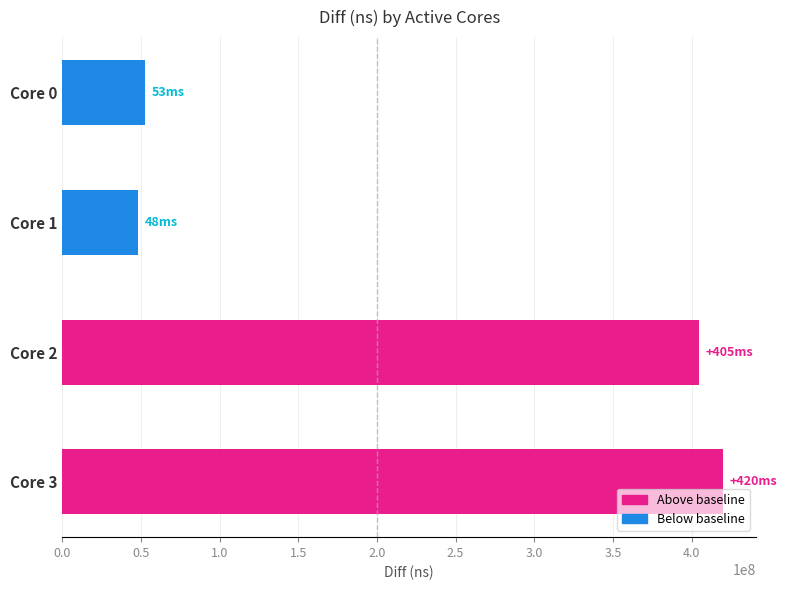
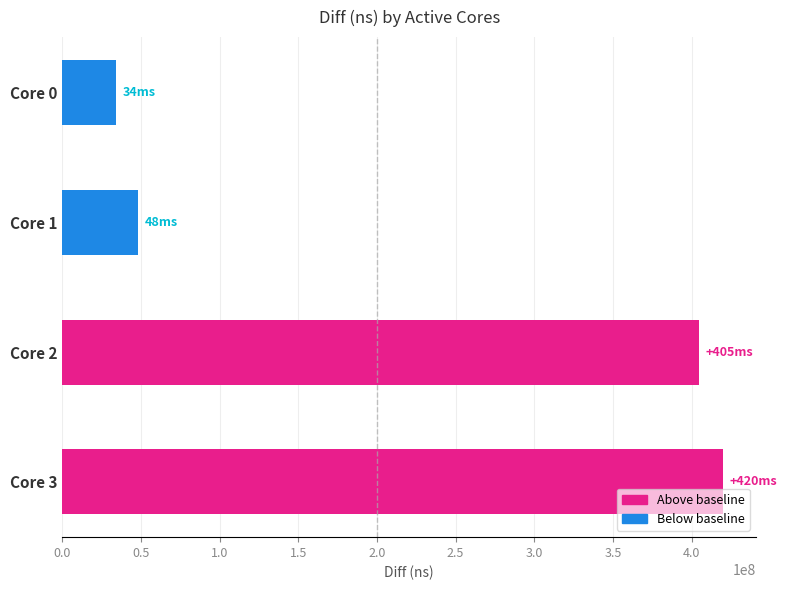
Core 0: 53 -> 34
